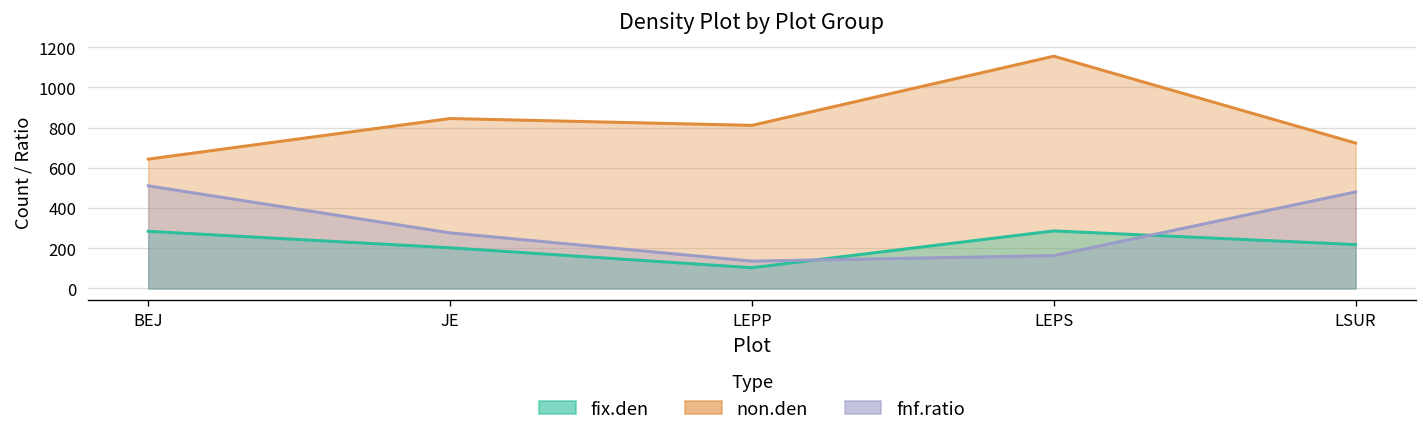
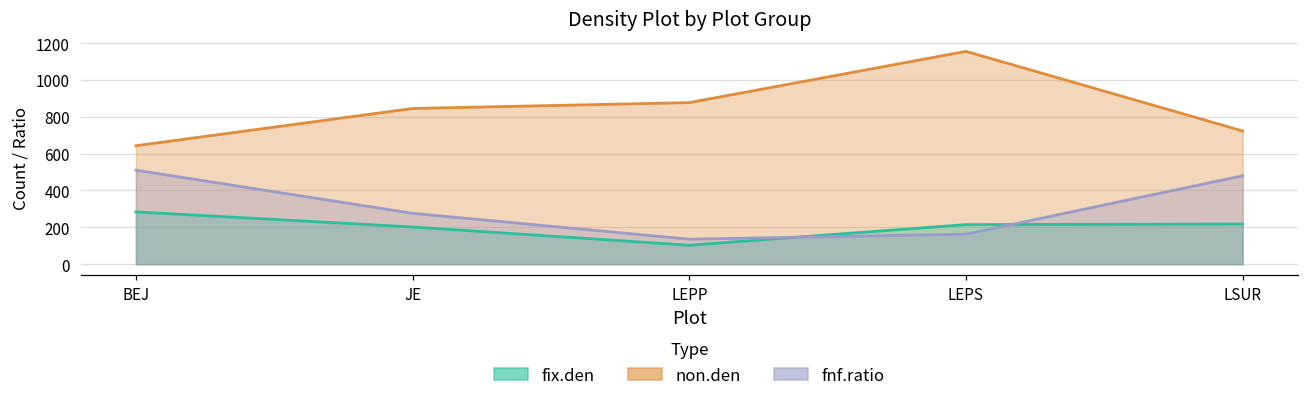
non.den, LEPP: 810 -> 880
fix.den, LEPS: 290 -> 220
